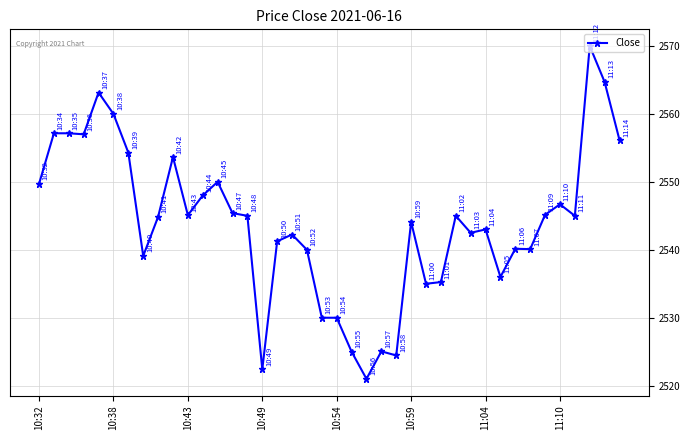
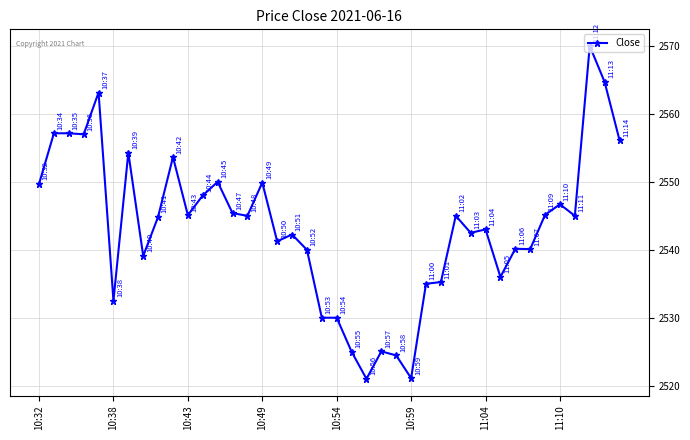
10:38: 2560 -> 2533
10:49: 2522 -> 2550
10:59: 2544 -> 2521
